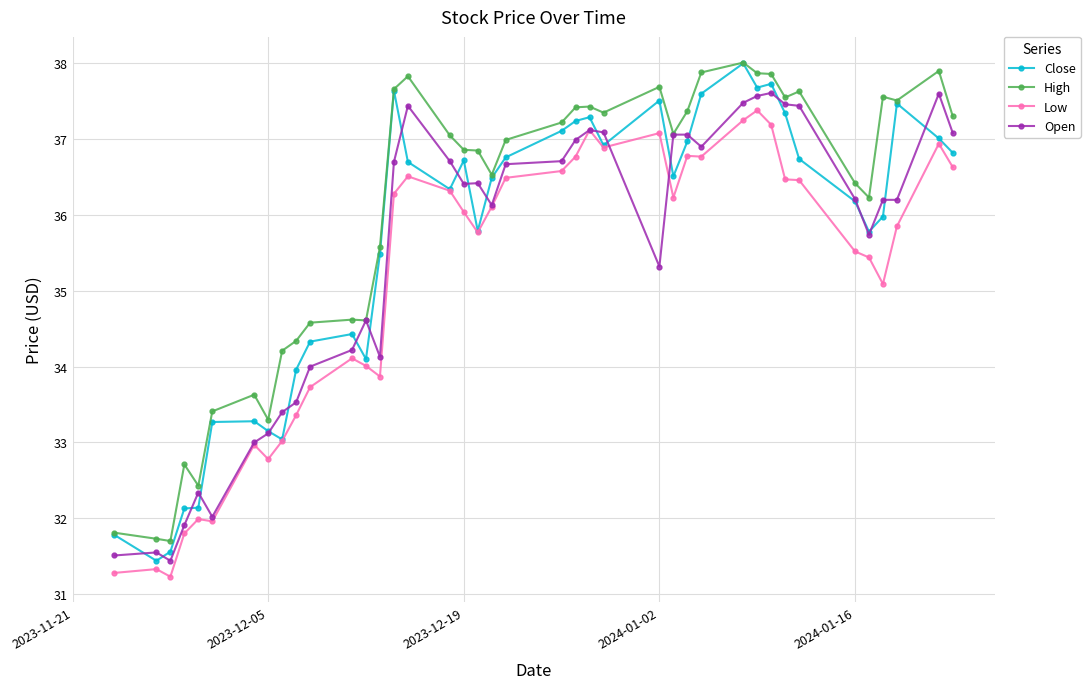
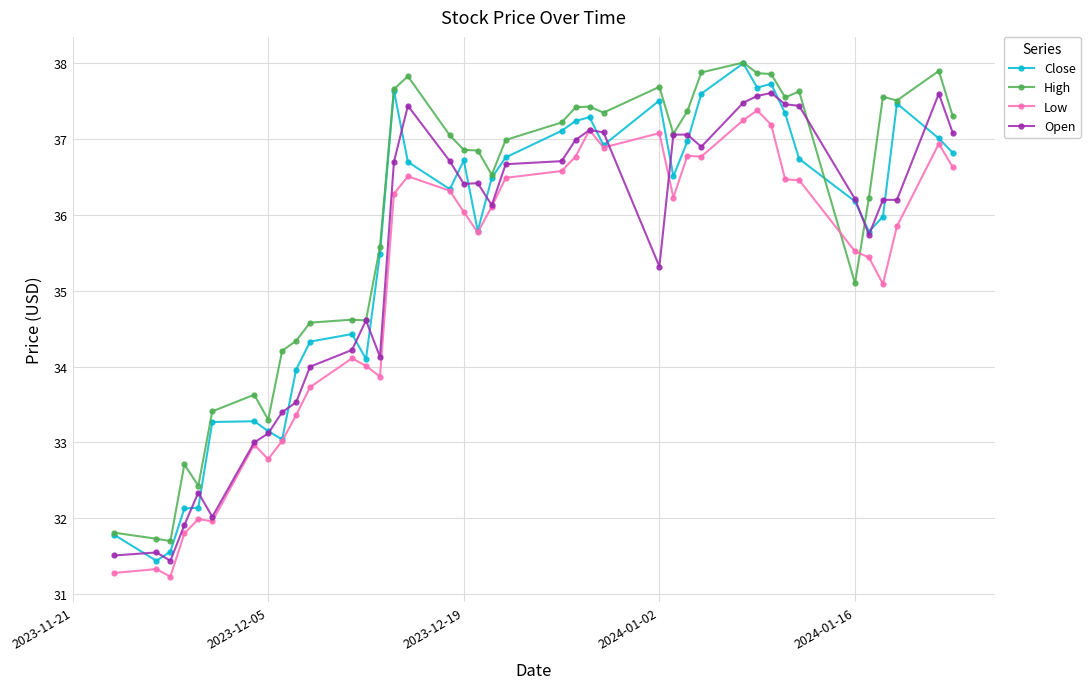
High, 2024-01-16: 36.4 -> 35.1
